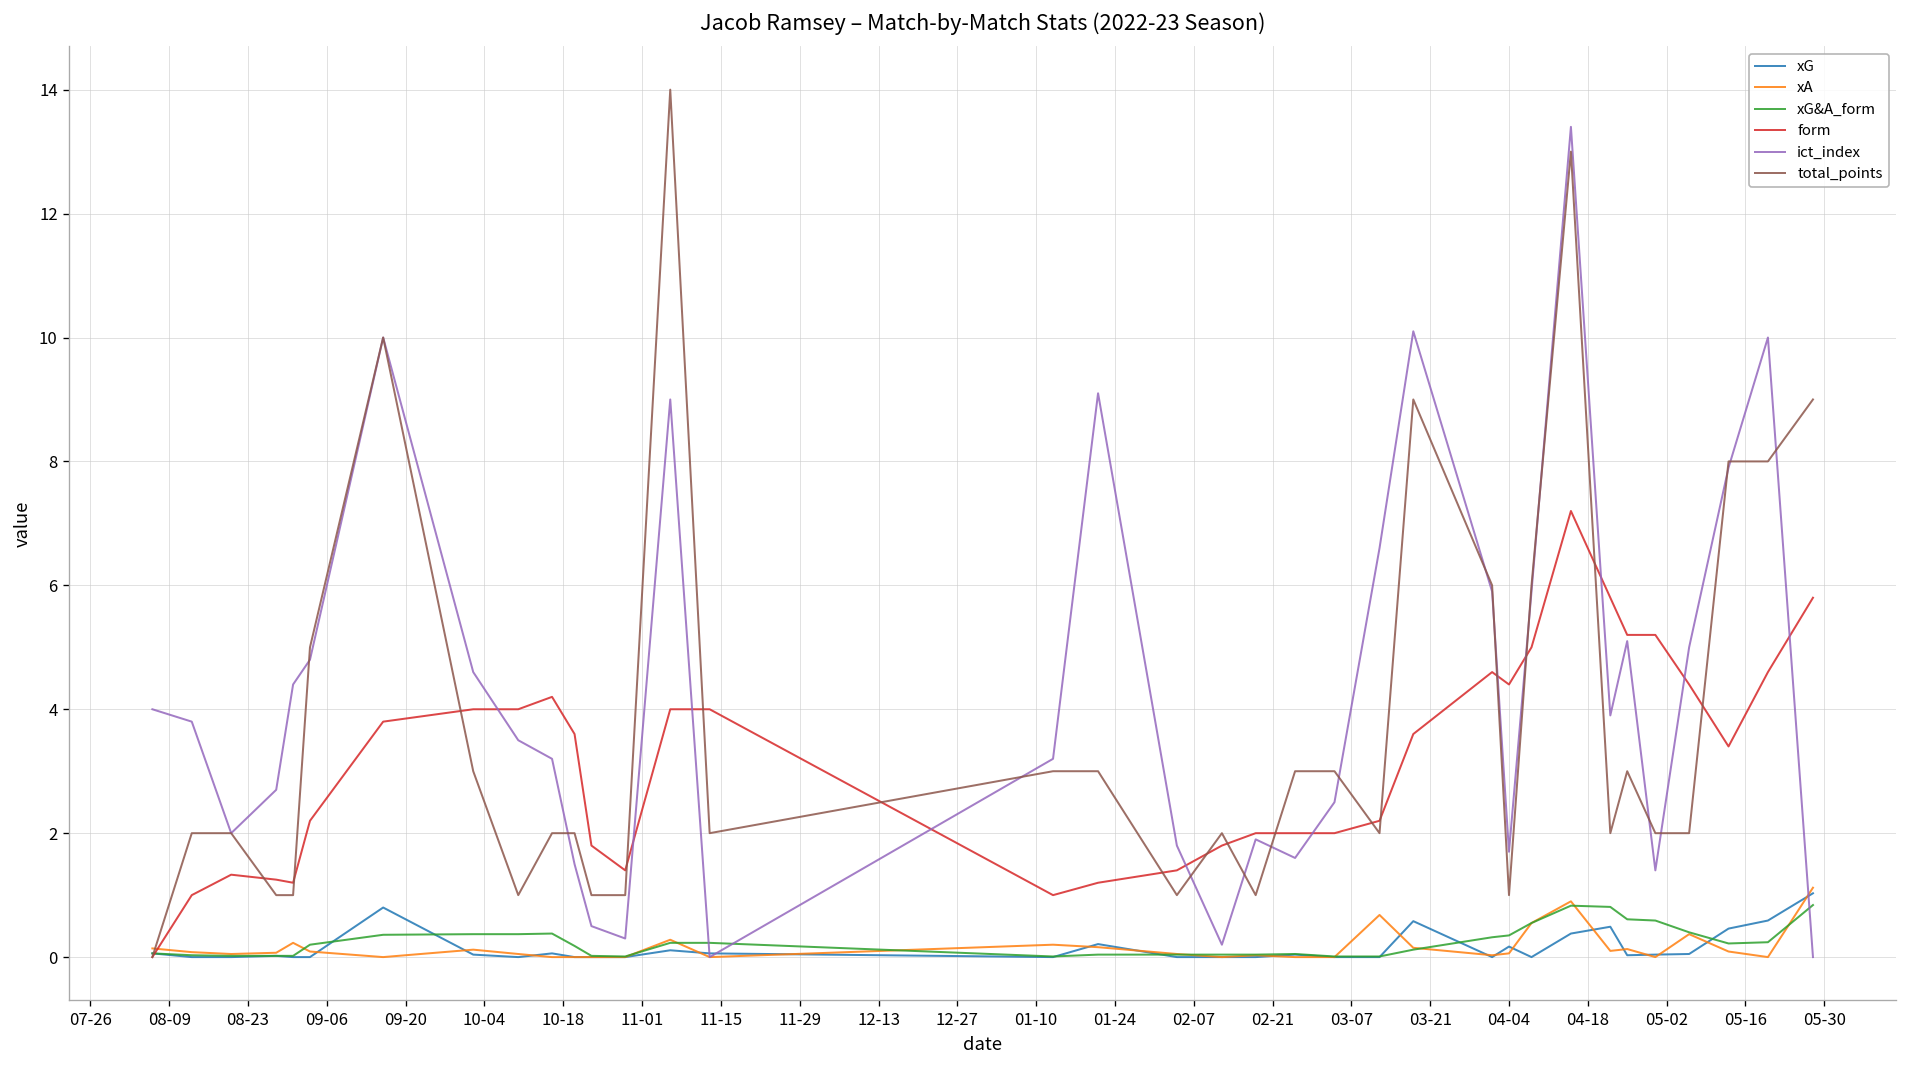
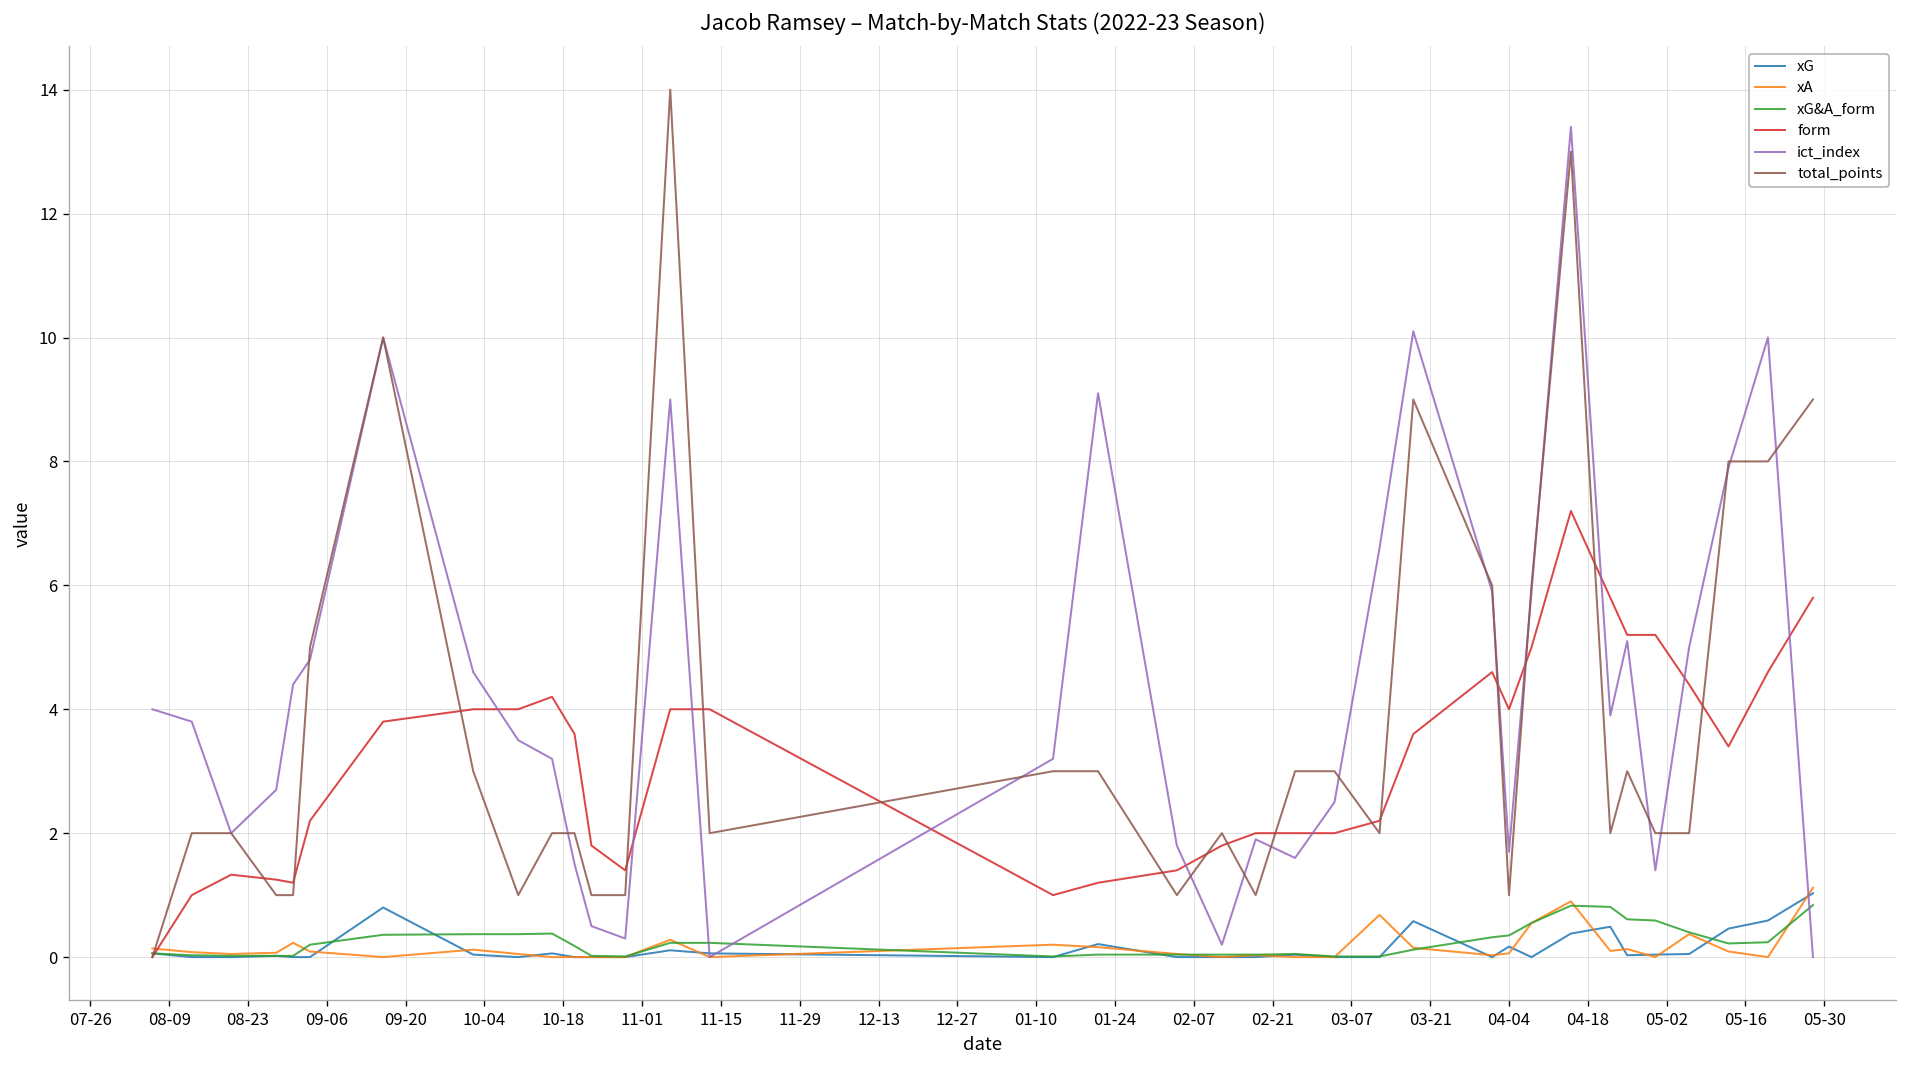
form, 04-04: 4.4 -> 4.0
